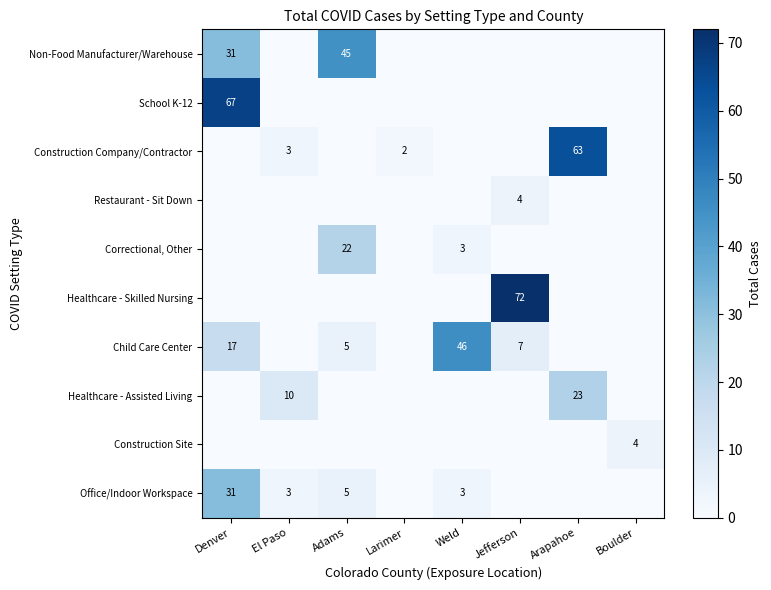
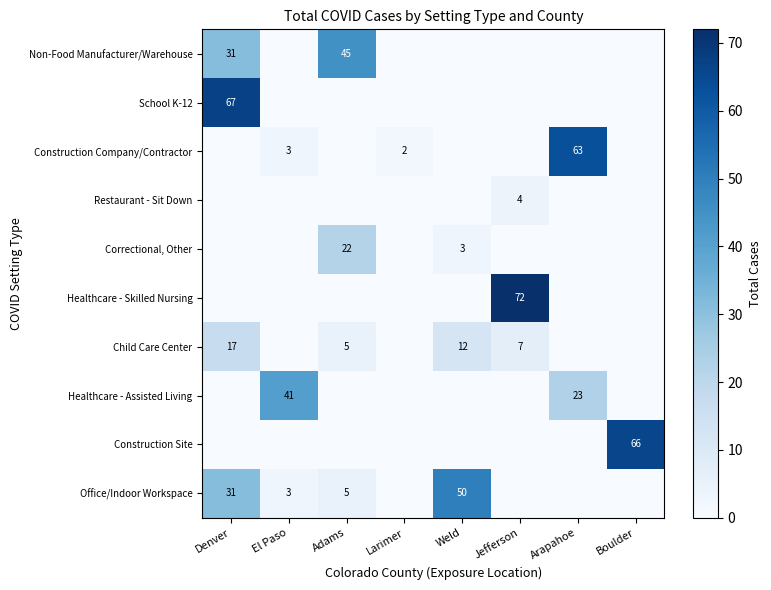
Child Care Center, Weld: 46 -> 12
Healthcare - Assisted Living, El Paso: 10 -> 41
Construction Site, Boulder: 4 -> 66
Office/Indoor Workspace, Weld: 3 -> 50
